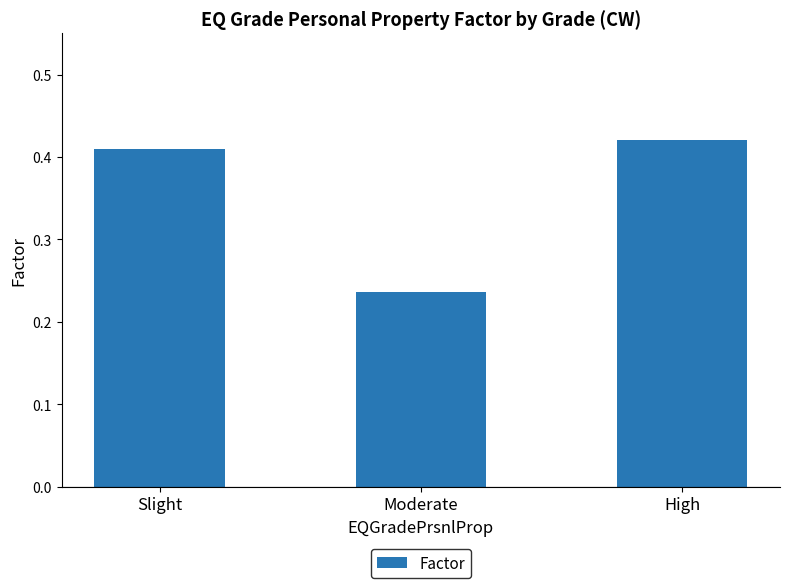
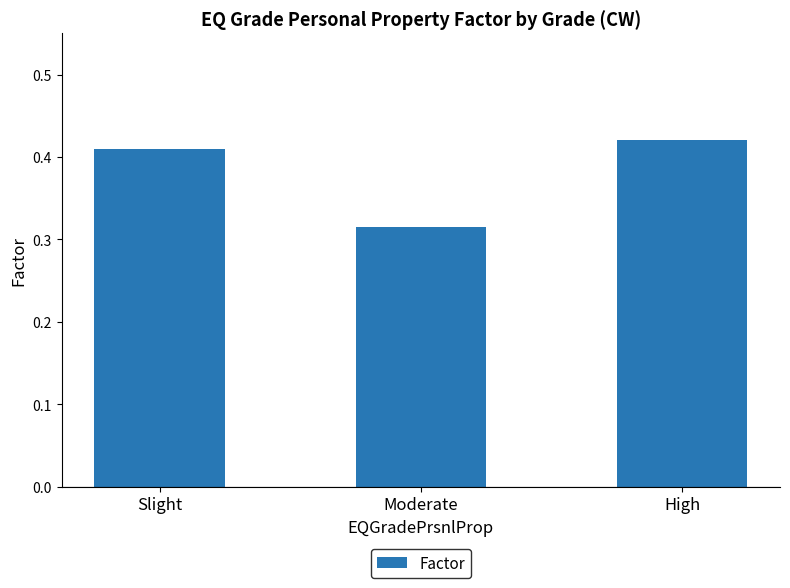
Moderate: 0.24 -> 0.32
